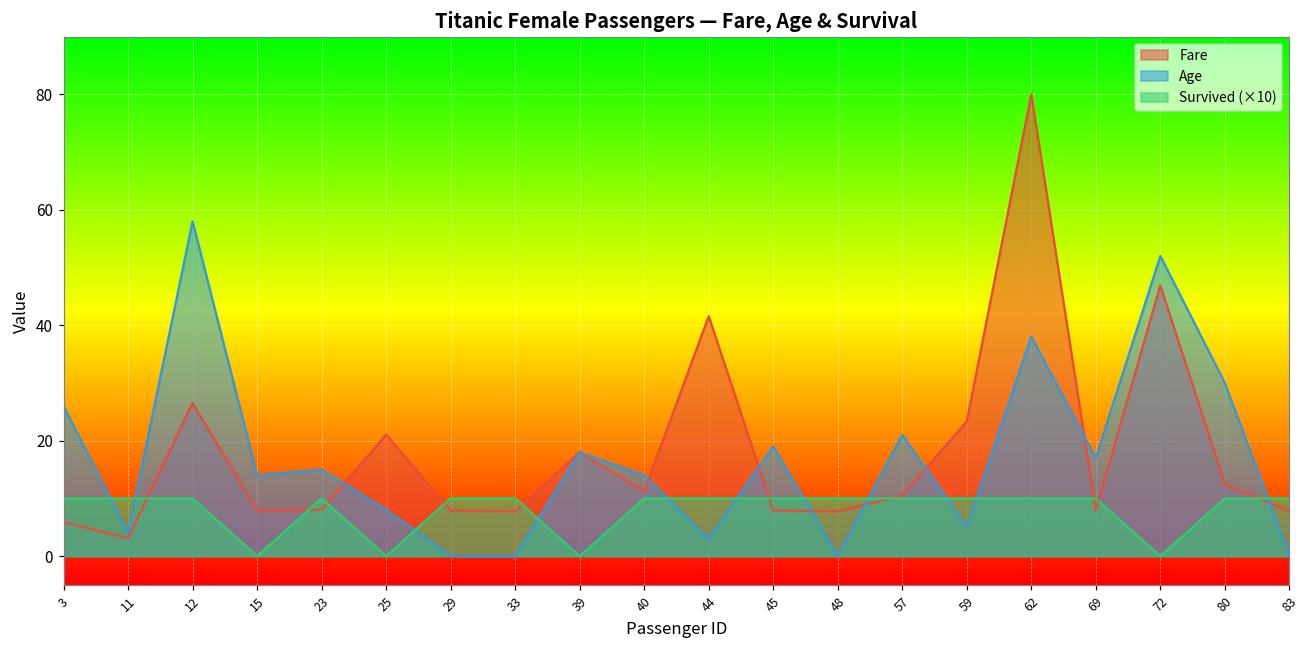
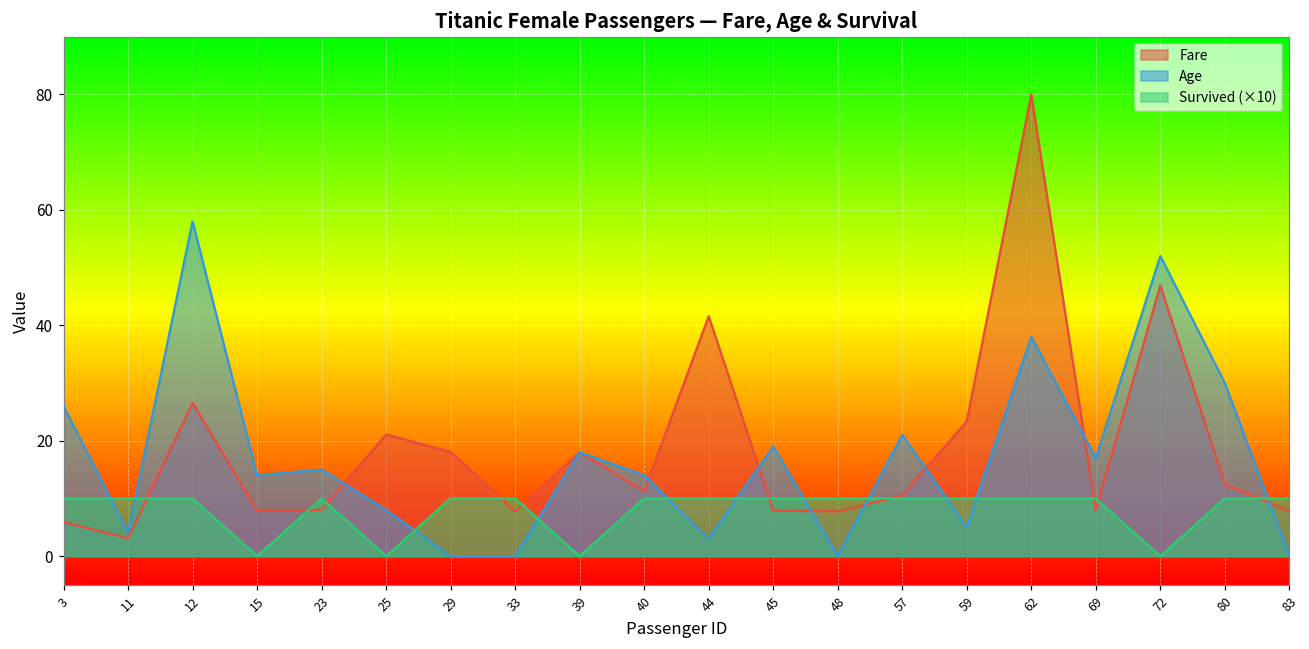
Fare, 29: 8 -> 18
